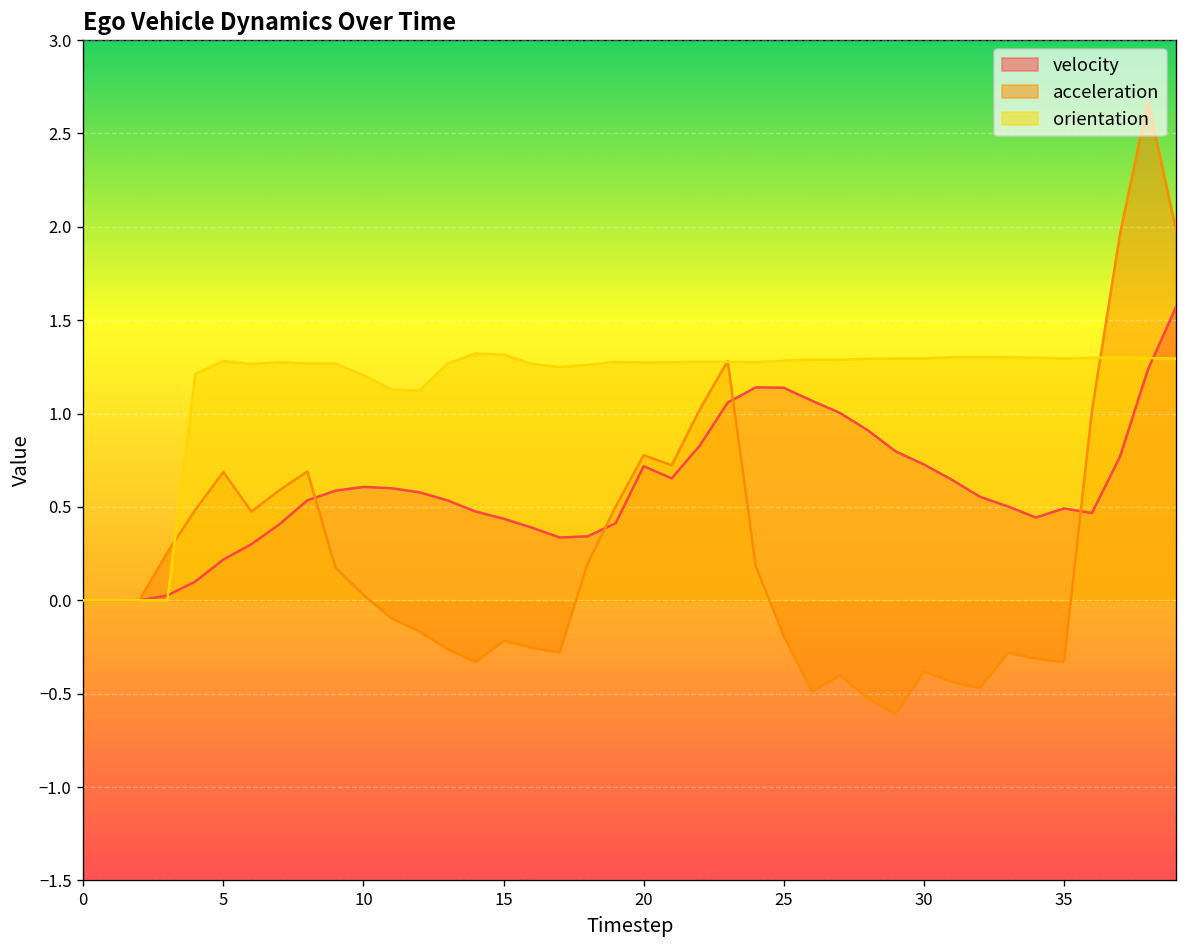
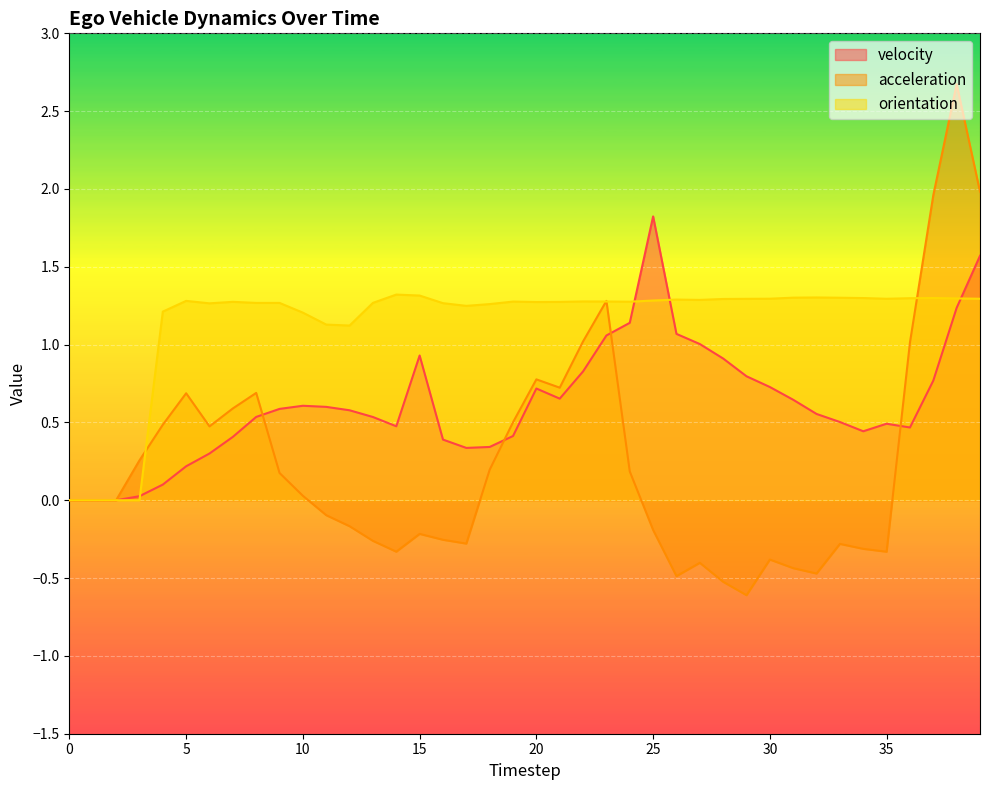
velocity, 15: 0.44 -> 0.93
velocity, 25: 1.14 -> 1.82
